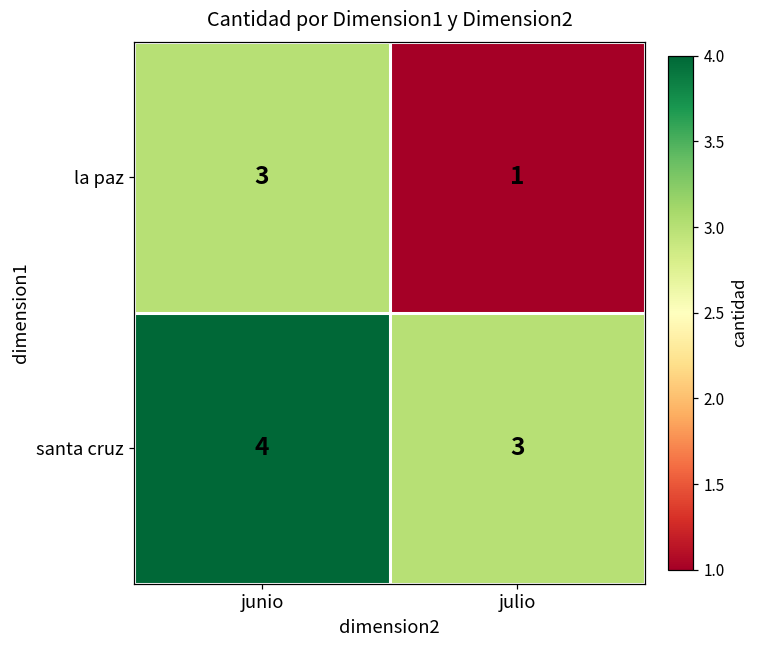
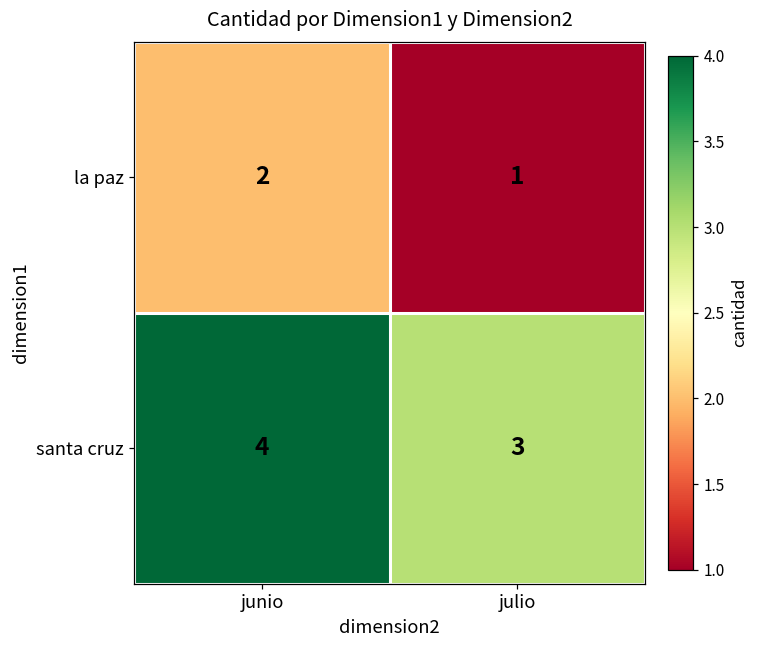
la paz, junio: 3 -> 2
